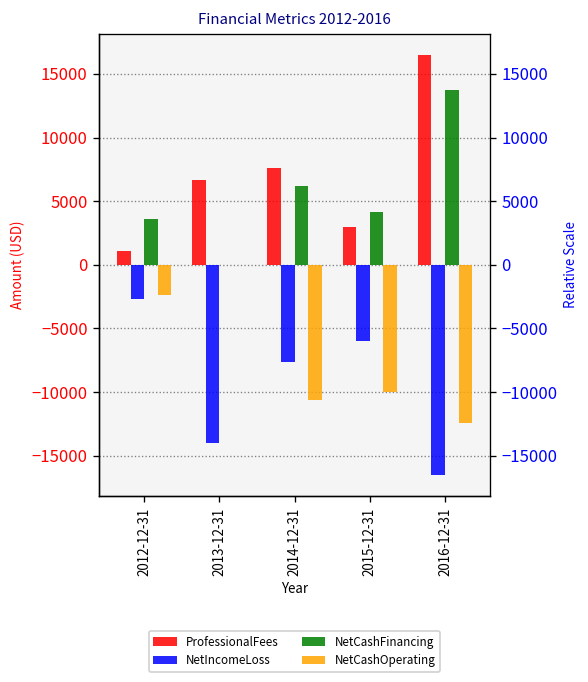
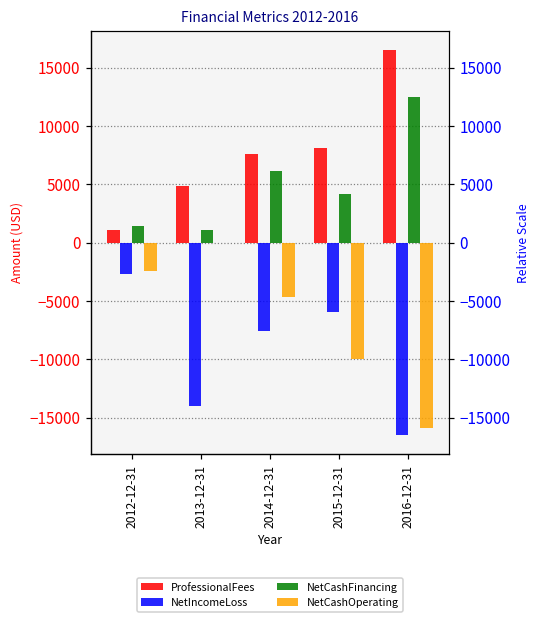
NetCashFinancing, 2012-12-31: 3600 -> 1500
ProfessionalFees, 2013-12-31: 6600 -> 4800
NetCashFinancing, 2013-12-31: 0 -> 1100
NetCashOperating, 2014-12-31: -10600 -> -4700
ProfessionalFees, 2015-12-31: 2900 -> 8100
NetCashFinancing, 2016-12-31: 13700 -> 12500
NetCashOperating, 2016-12-31: -12500 -> -15900
